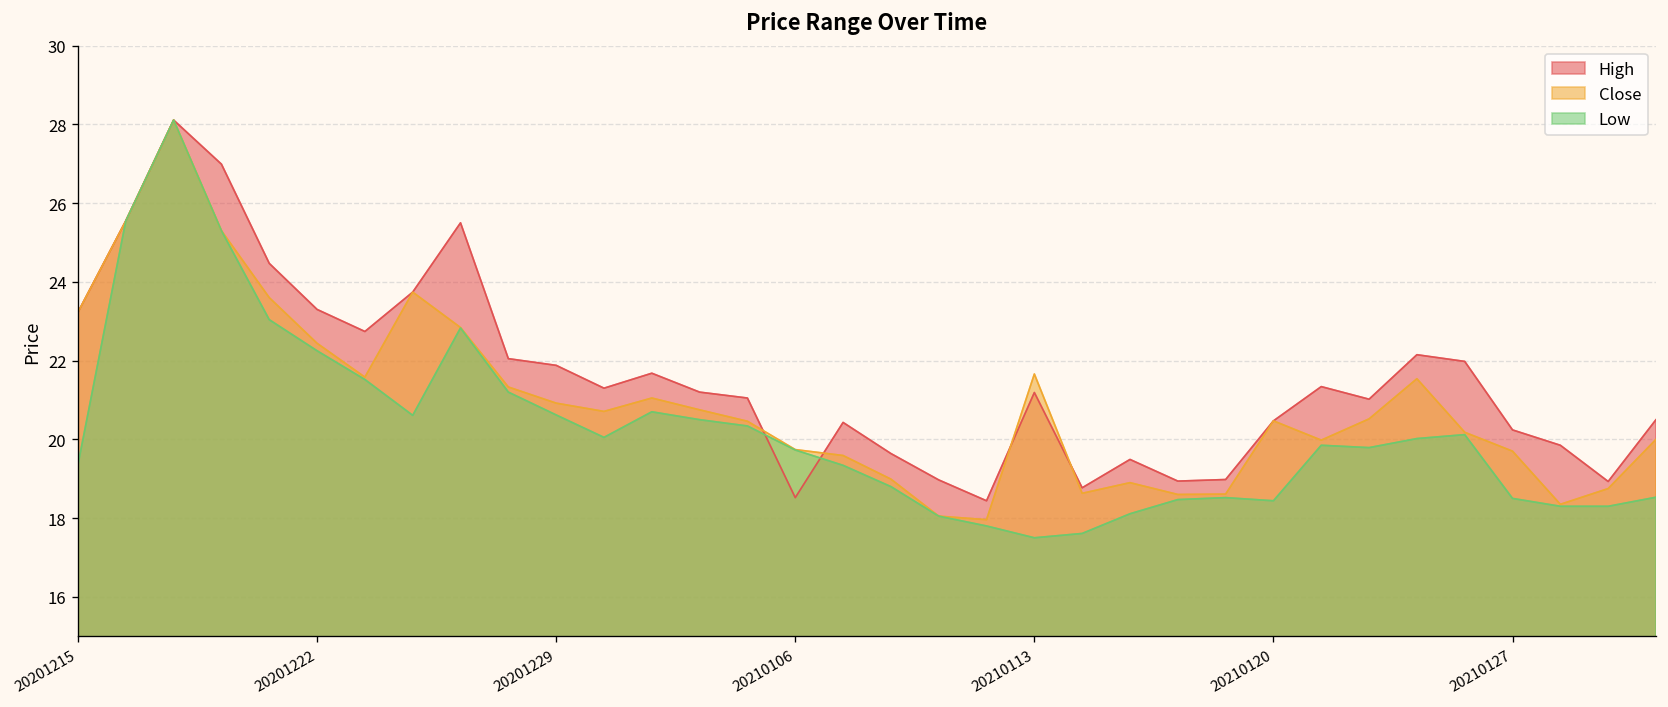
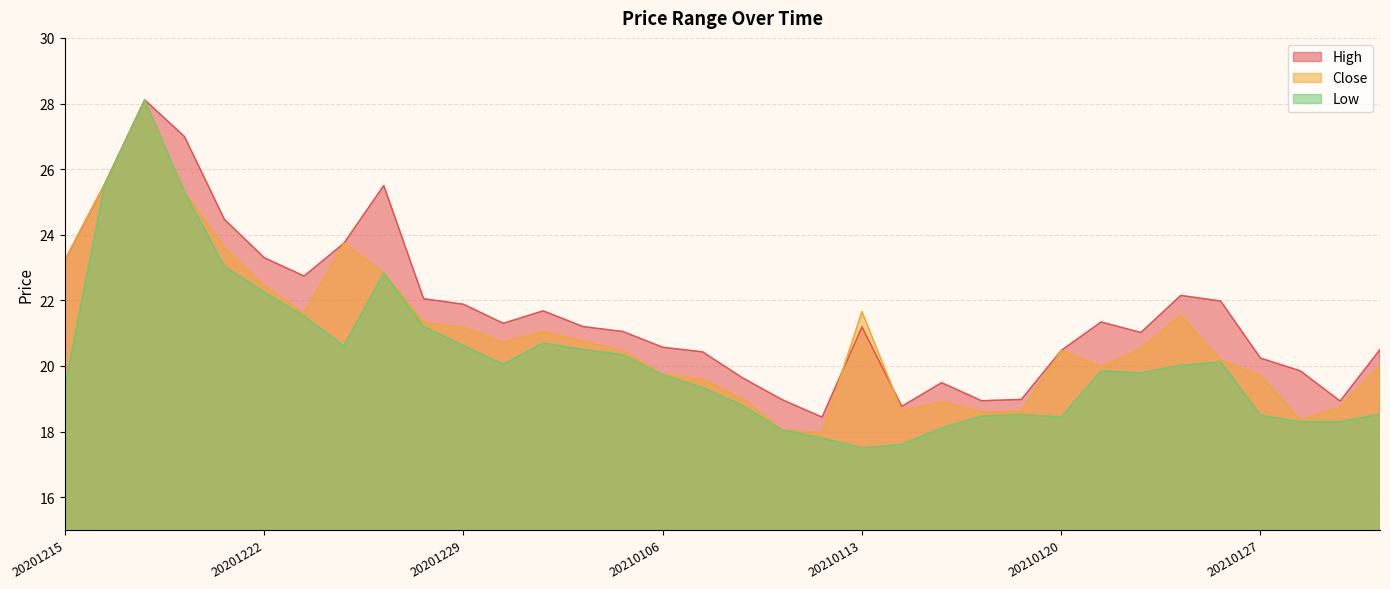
Close, 20201229: 20.9 -> 21.2
High, 20210106: 18.5 -> 20.6
